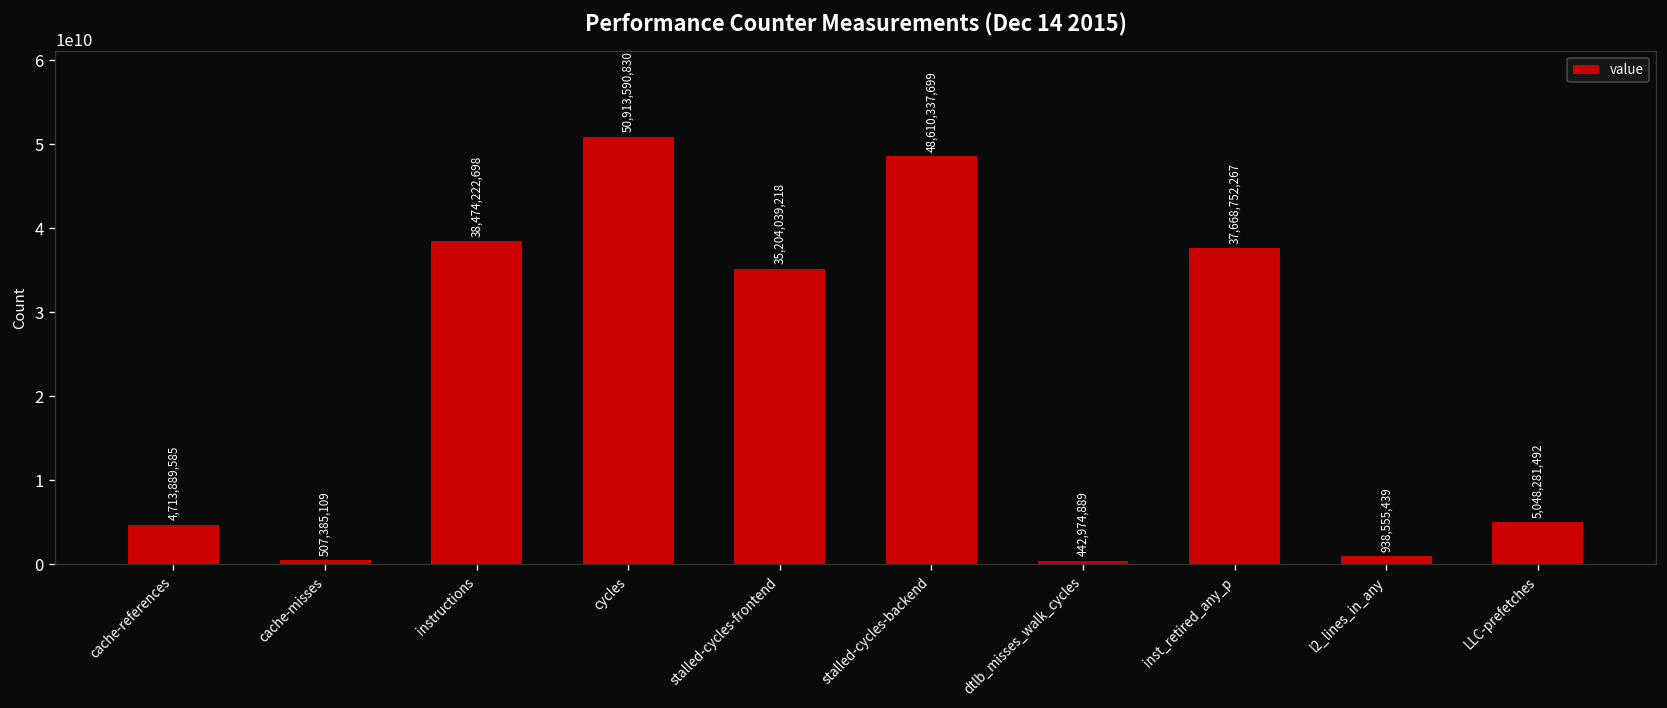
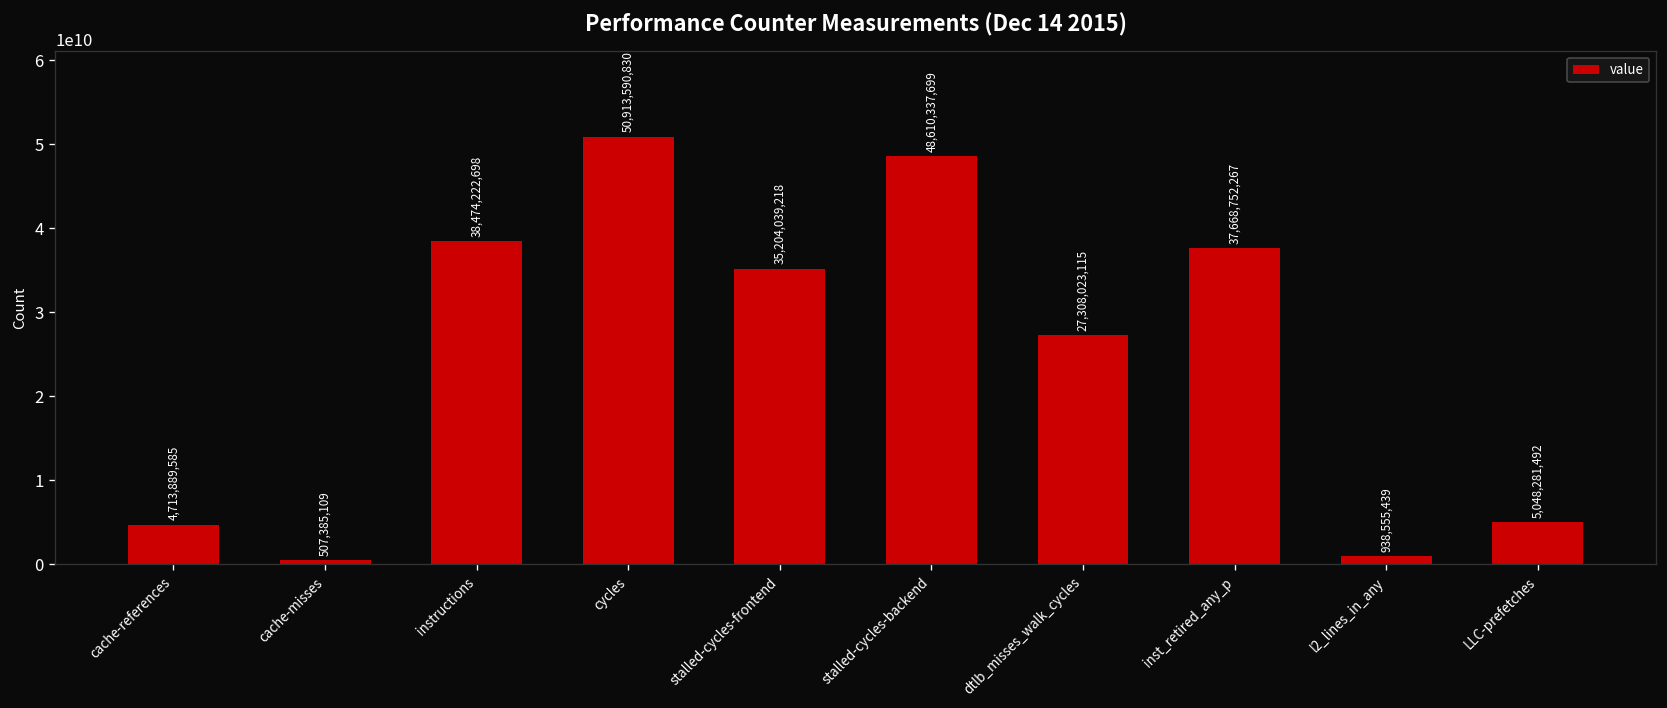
dtlb_misses_walk_cycles: 442,974,889 -> 27,308,023,115
